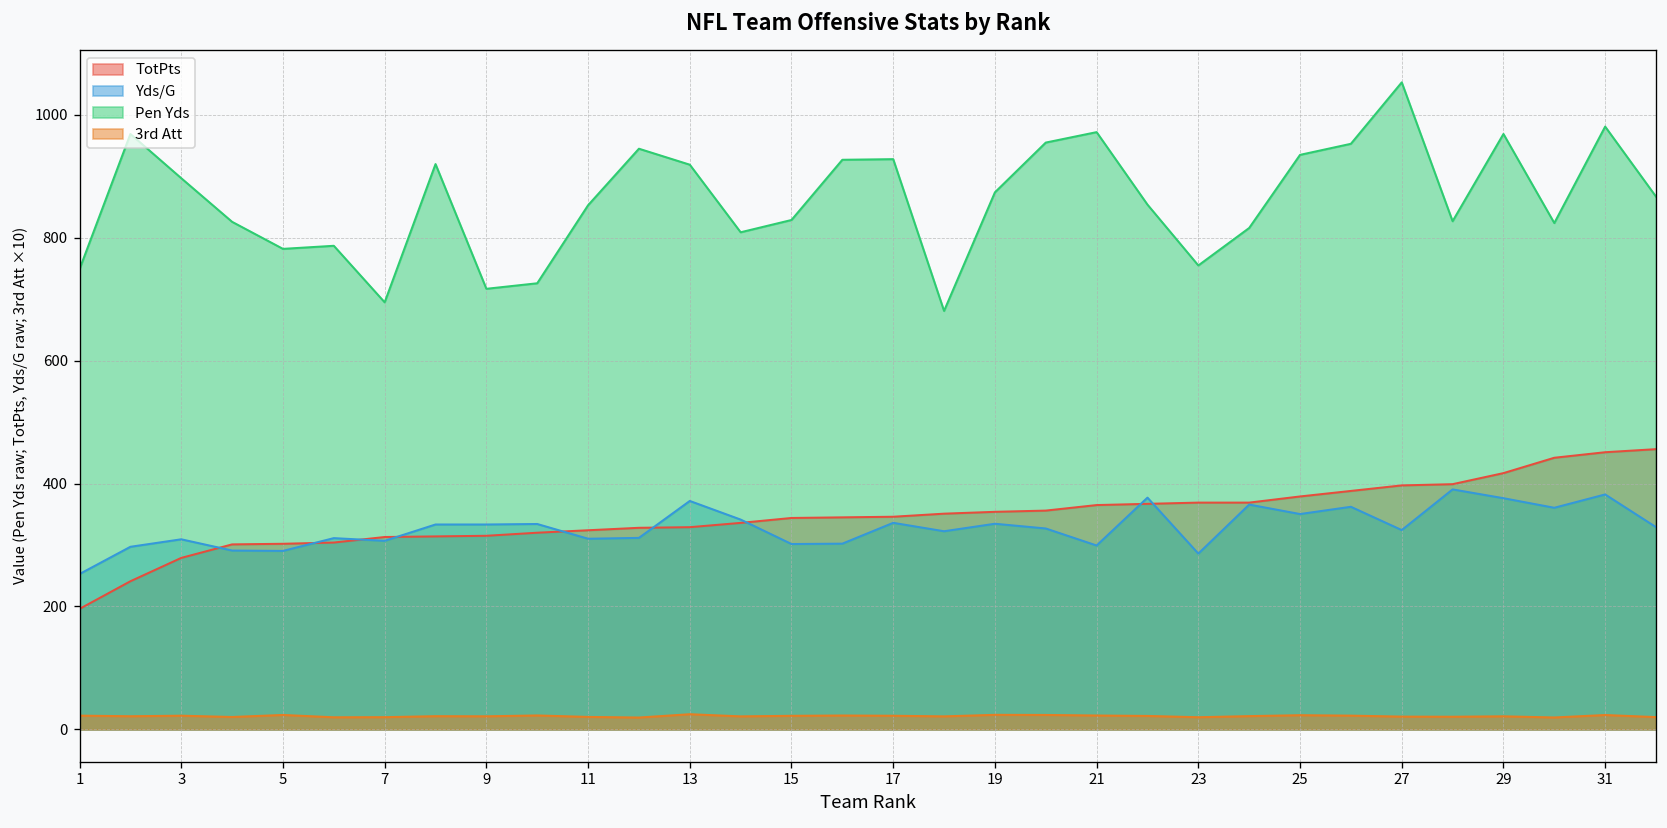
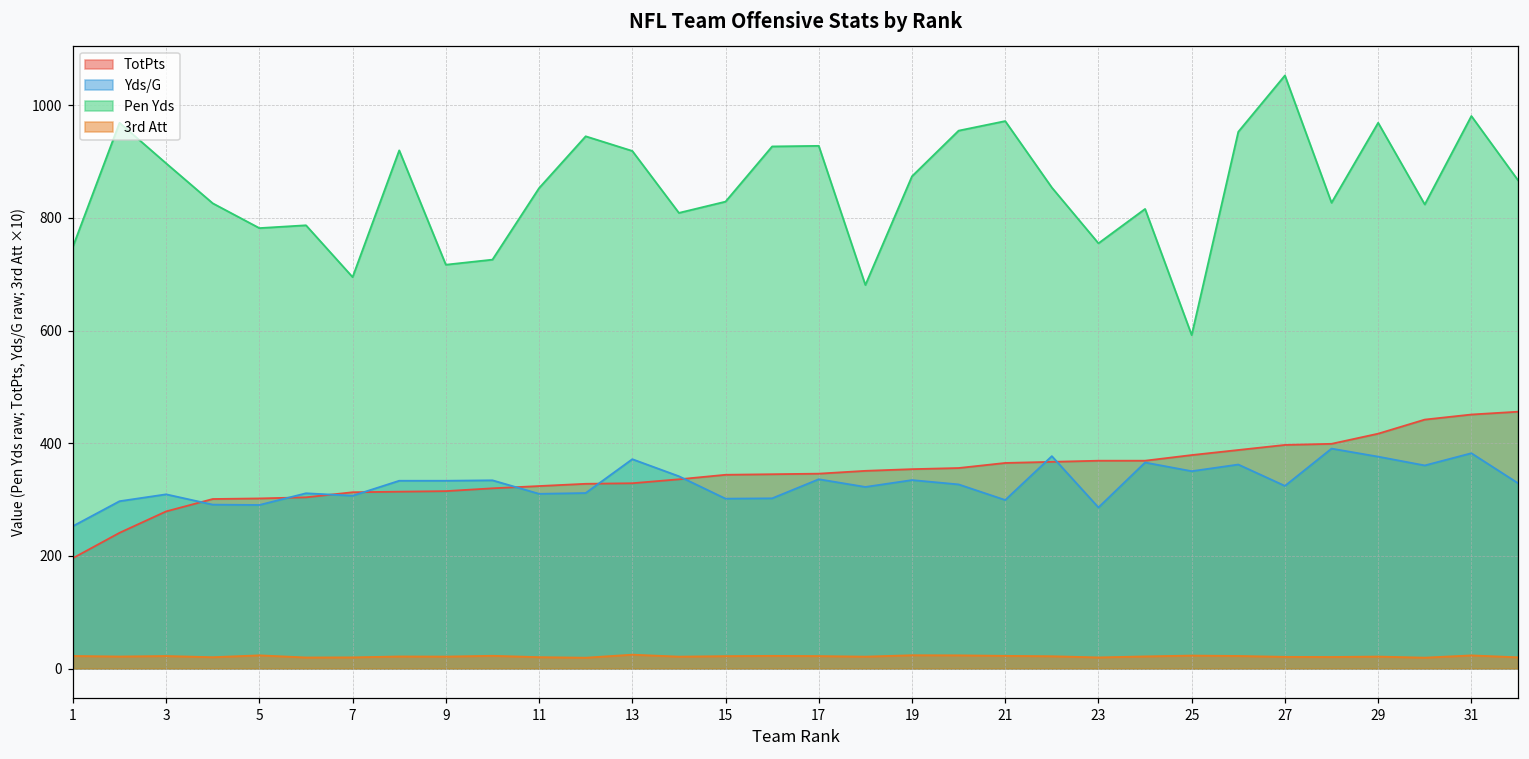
Pen Yds, 25: 940 -> 590
